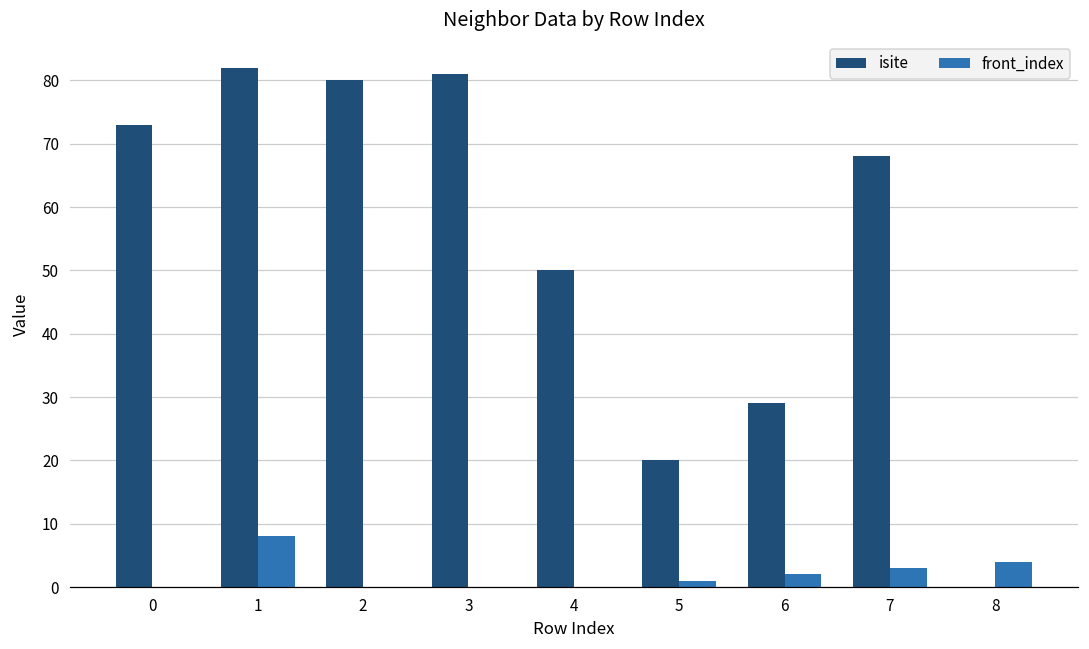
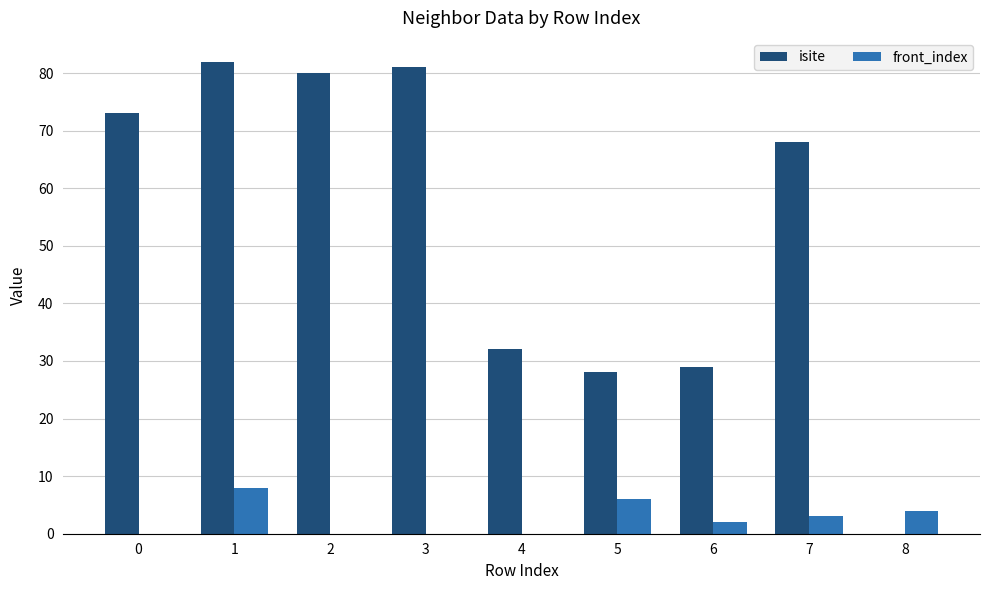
isite, 4: 50 -> 32
isite, 5: 20 -> 28
front_index, 5: 1 -> 6
